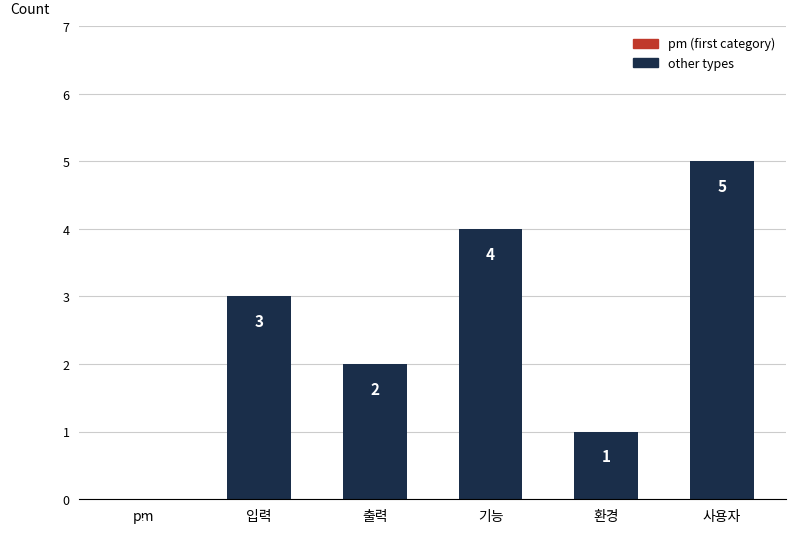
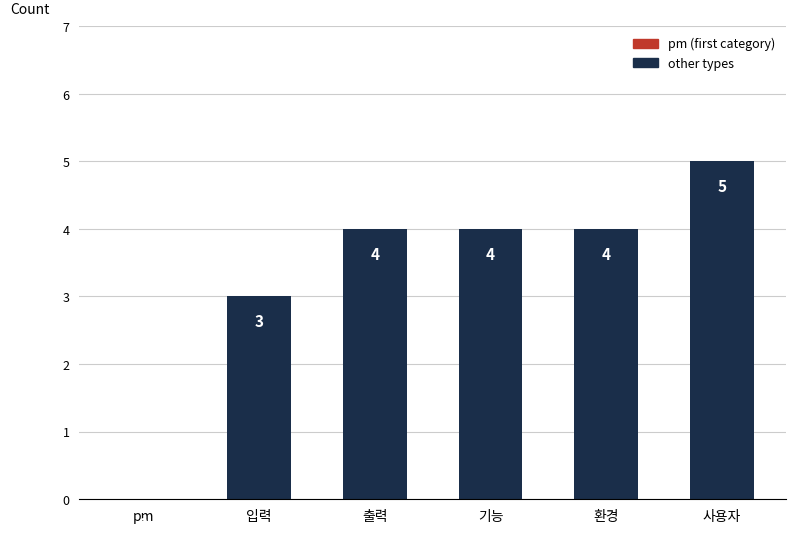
출력: 2 -> 4
환경: 1 -> 4
